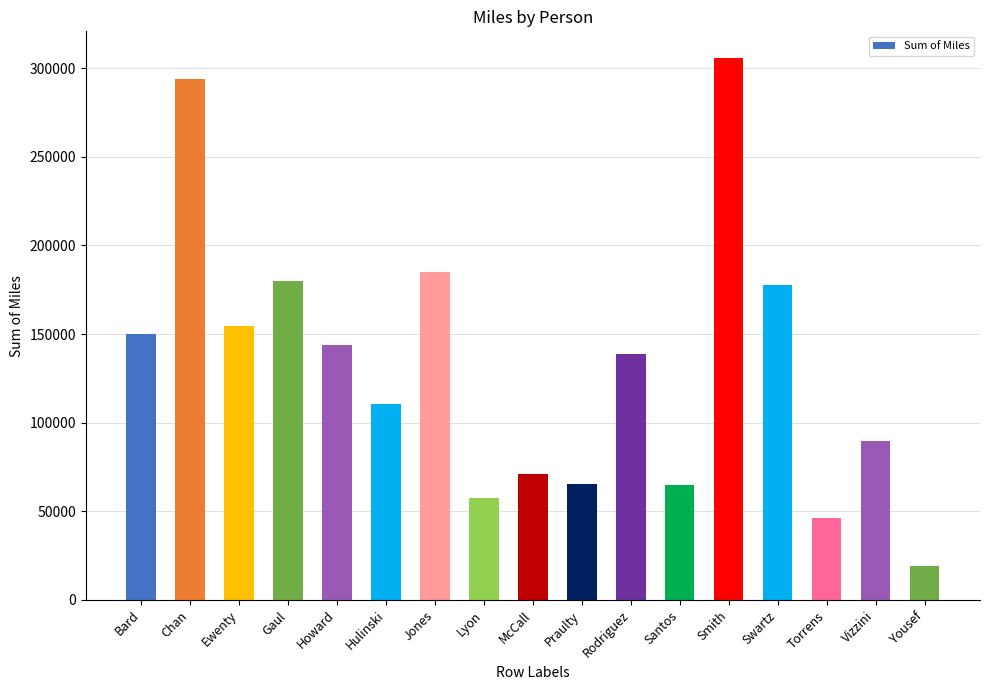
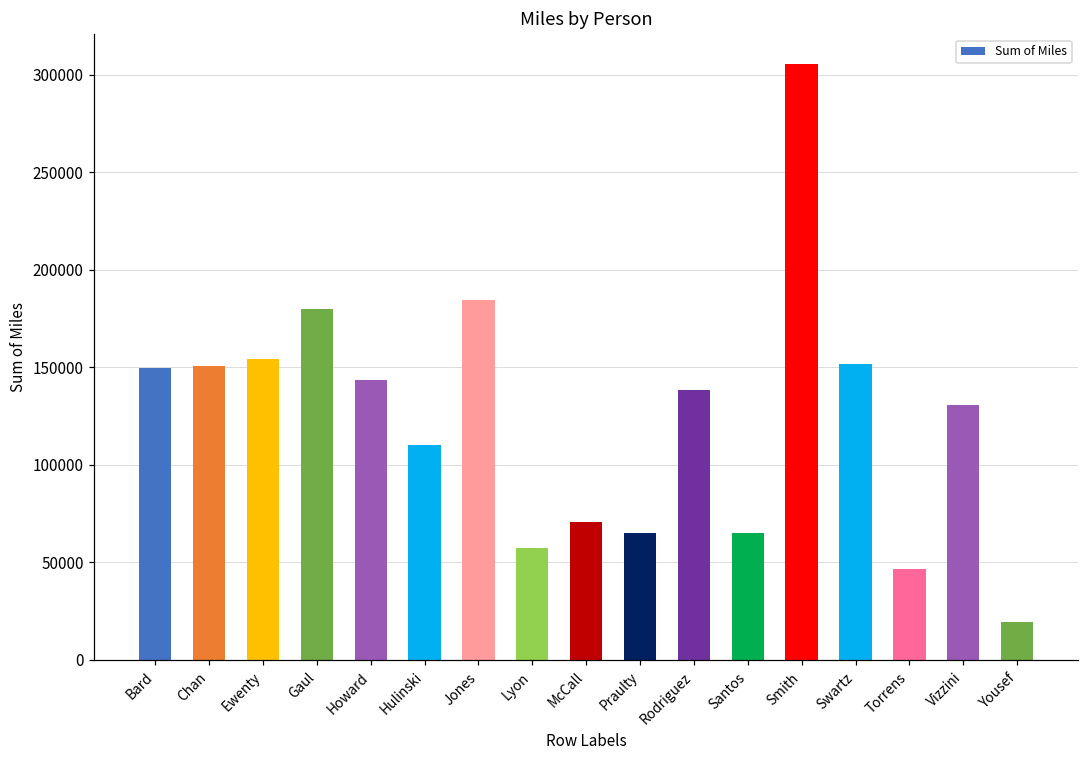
Chan: 294000 -> 151000
Swartz: 178000 -> 152000
Vizzini: 89000 -> 131000
